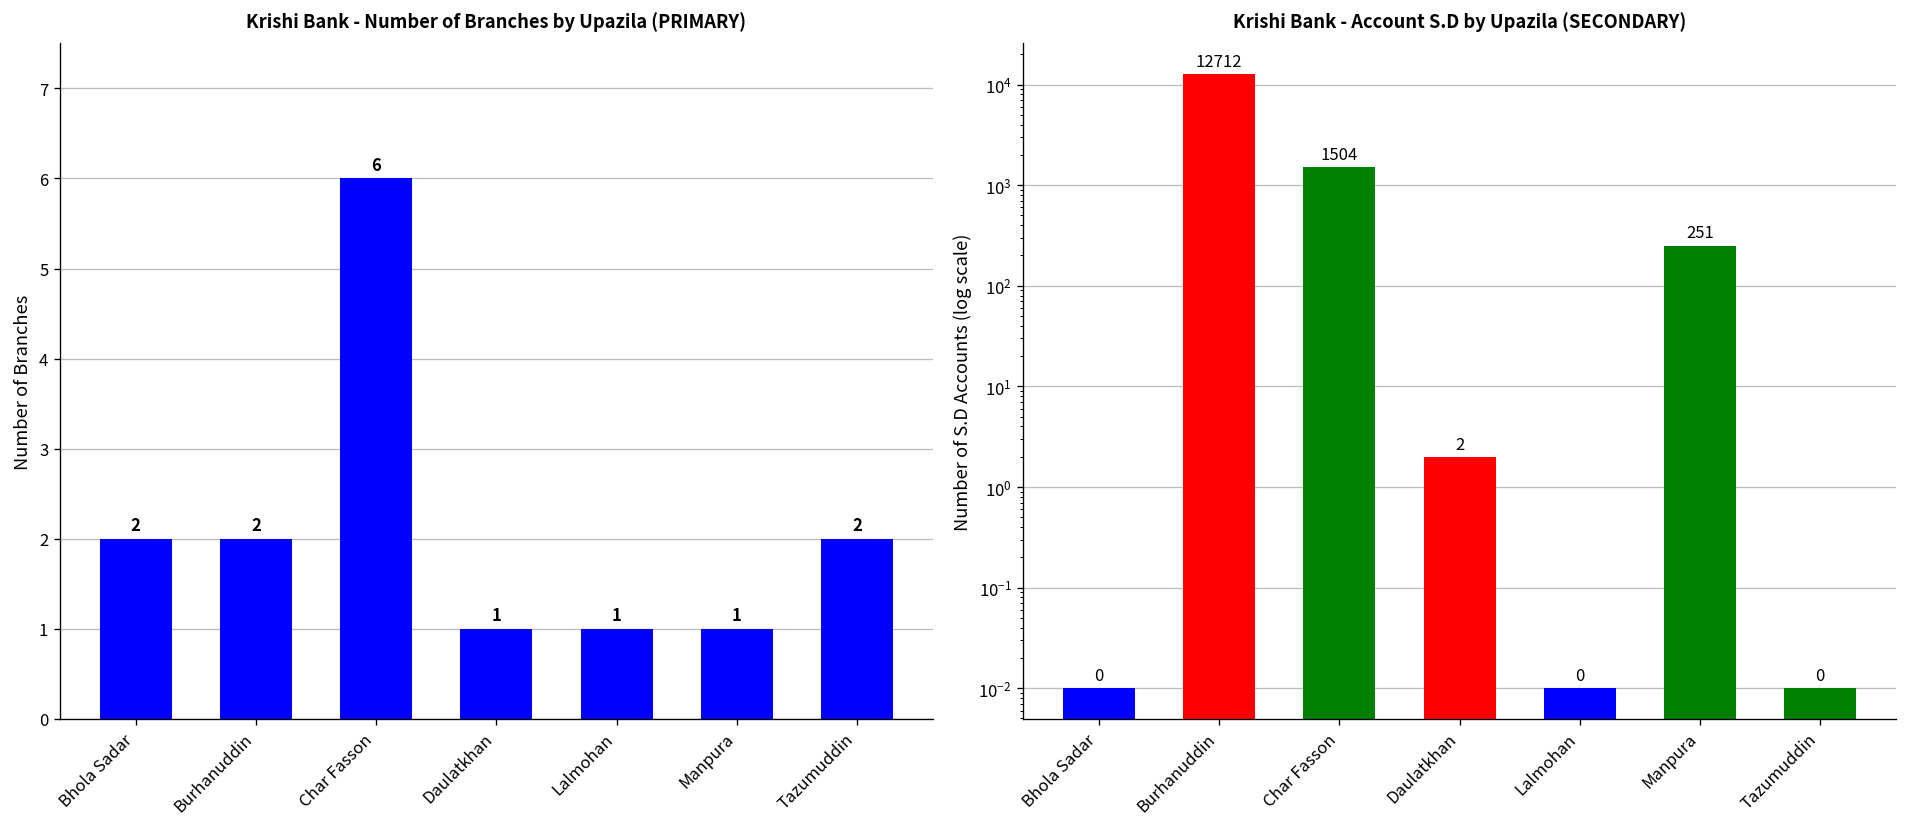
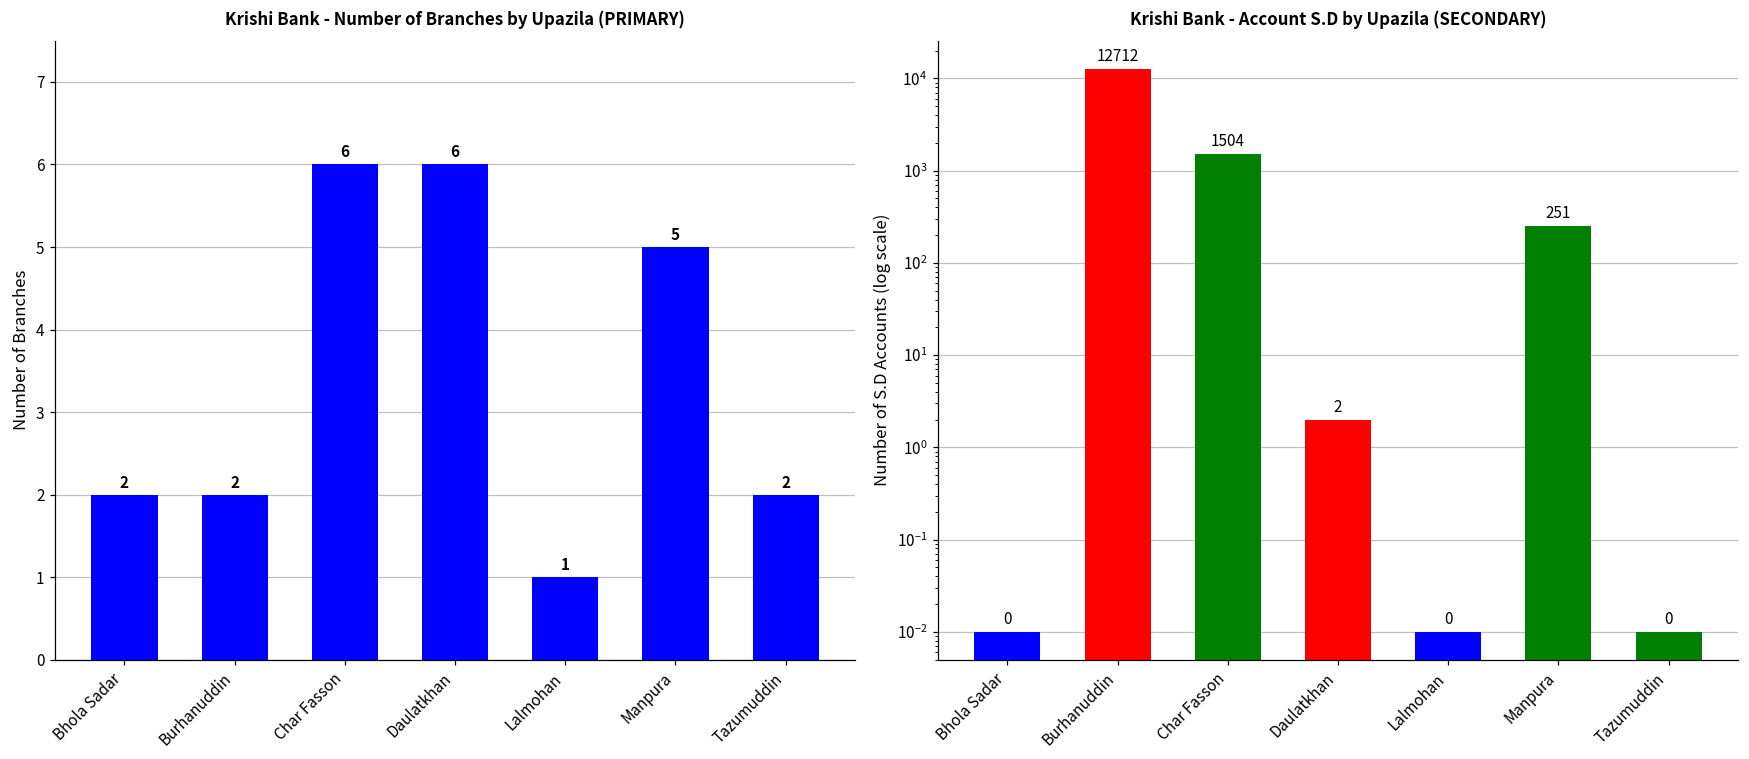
Krishi Bank - Number of Branches by Upazila (PRIMARY), Daulatkhan: 1 -> 6
Krishi Bank - Number of Branches by Upazila (PRIMARY), Manpura: 1 -> 5
